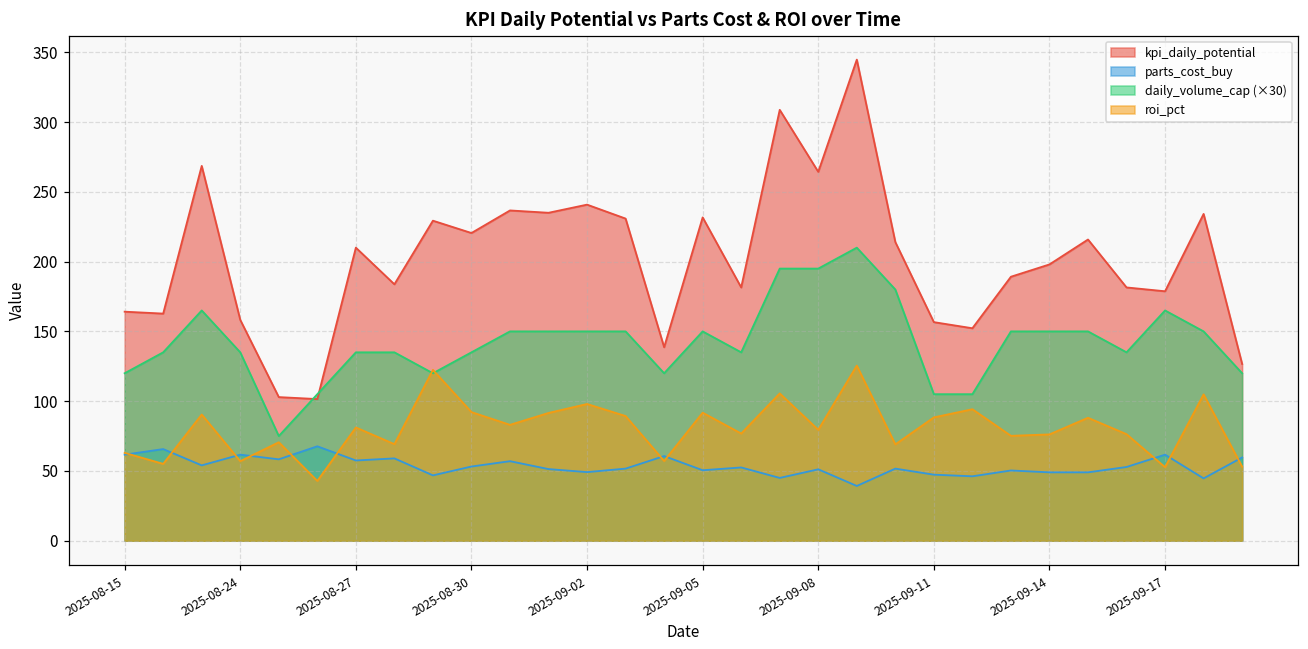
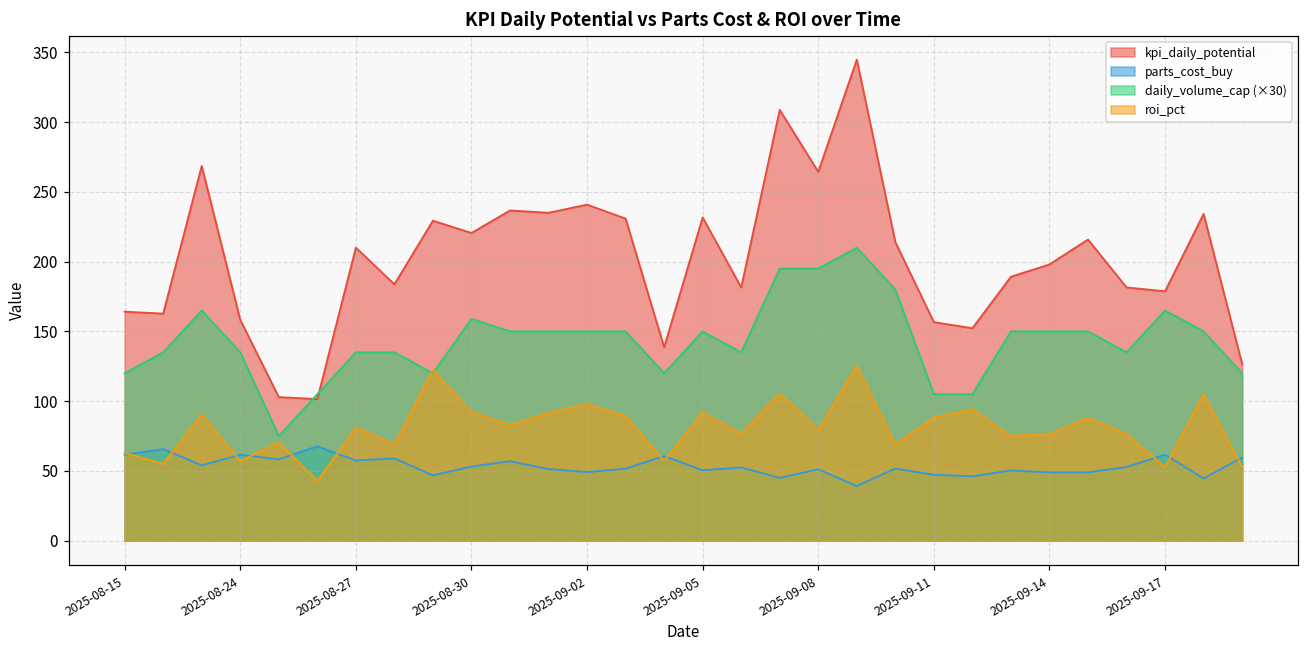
daily_volume_cap (×30), 2025-08-30: 135 -> 159
